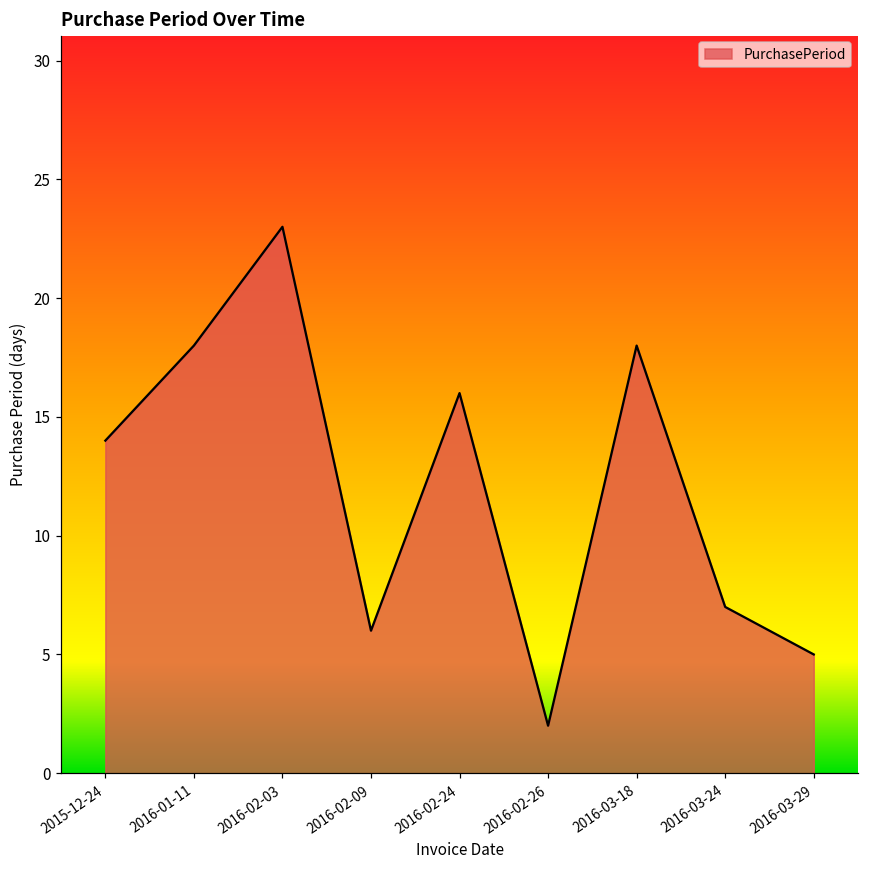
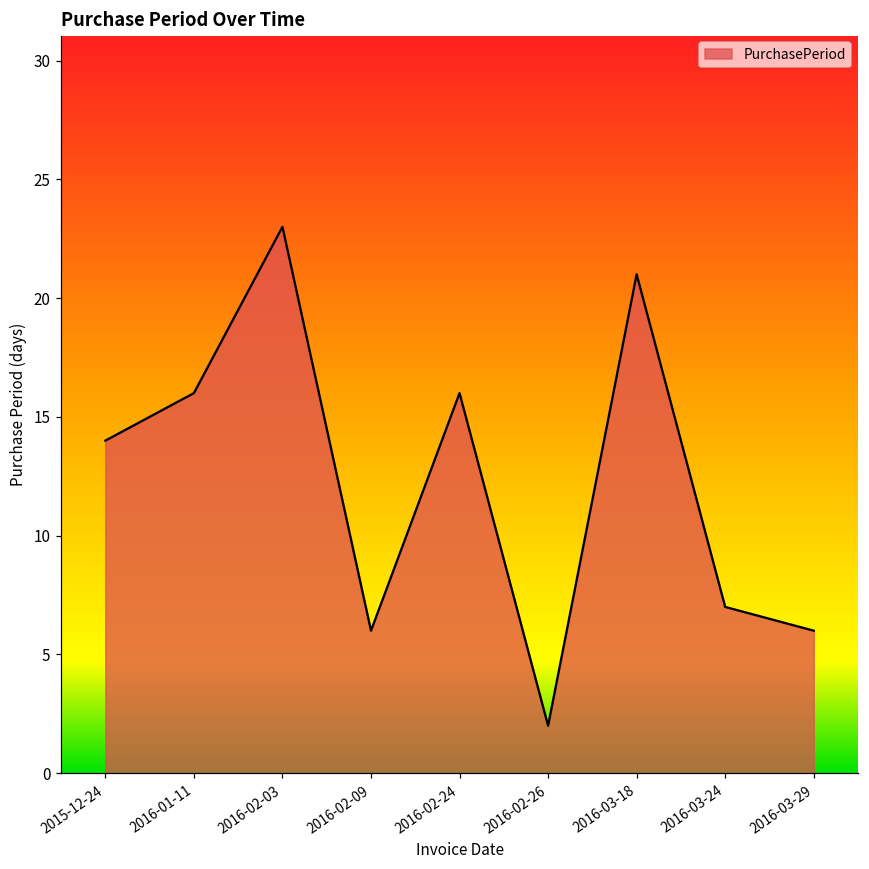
2016-01-11: 18 -> 16
2016-03-18: 18 -> 21
2016-03-29: 5 -> 6
